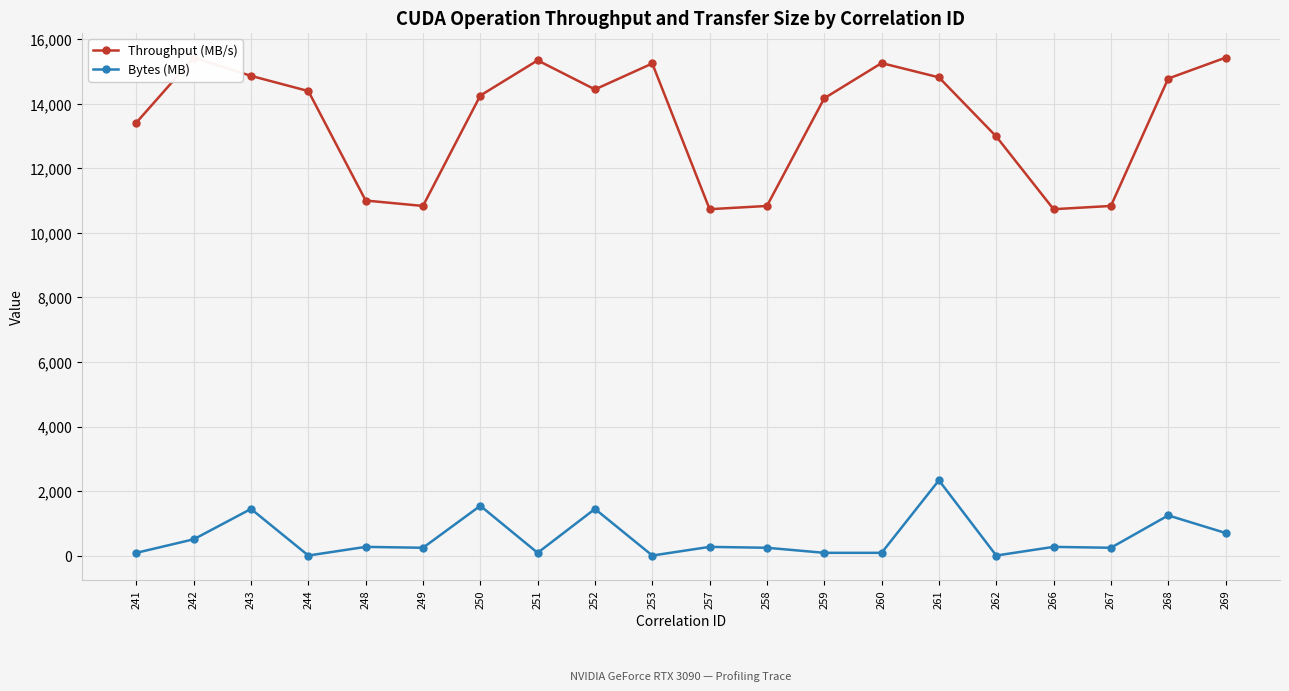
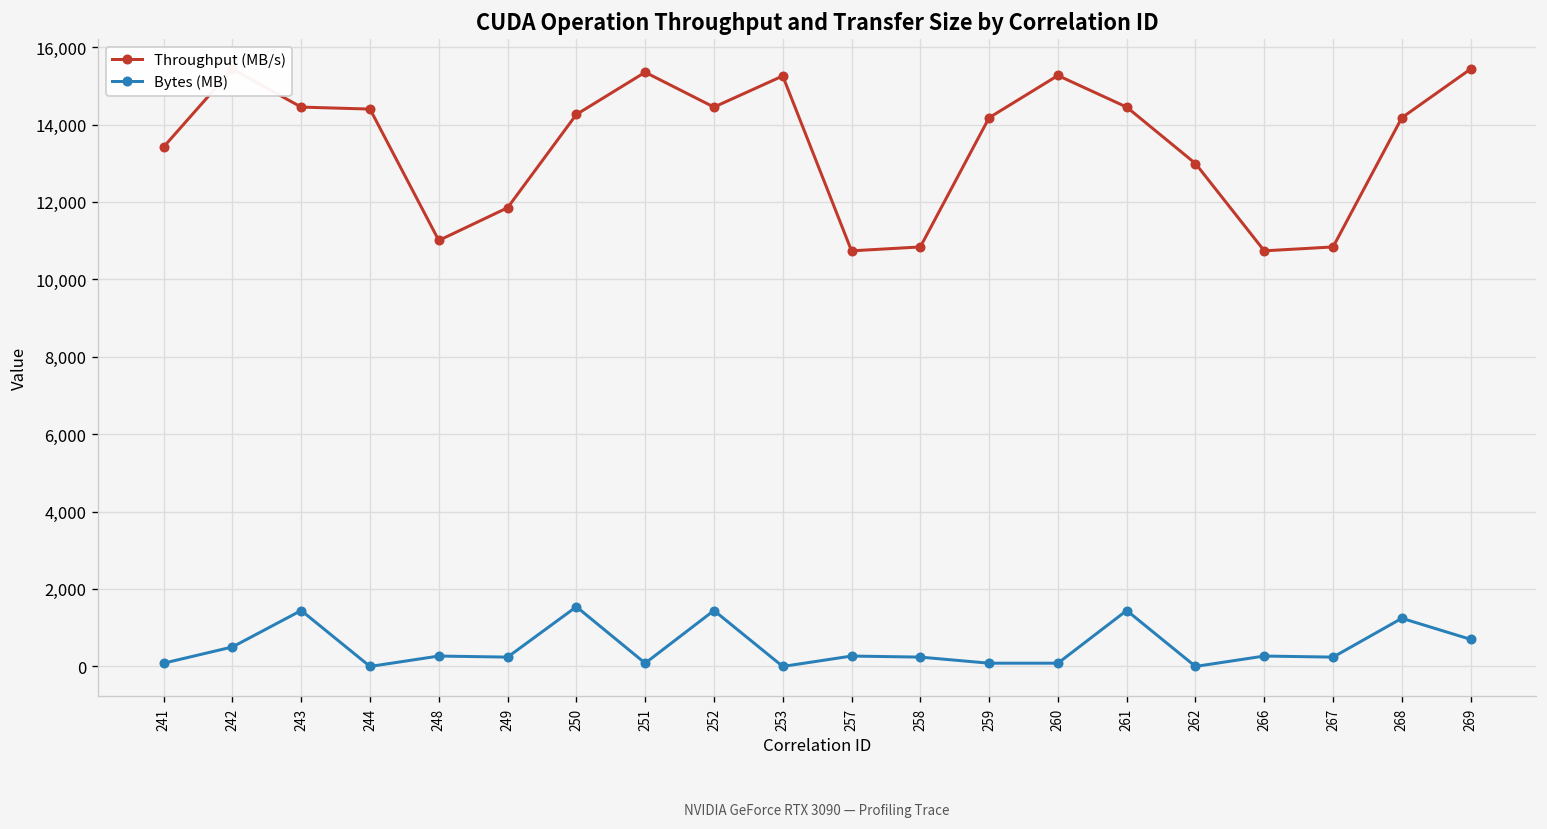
Throughput (MB/s), 243: 14,900 -> 14,500
Throughput (MB/s), 249: 10,800 -> 11,900
Throughput (MB/s), 261: 14,800 -> 14,500
Bytes (MB), 261: 2,300 -> 1,400
Throughput (MB/s), 268: 14,800 -> 14,200
